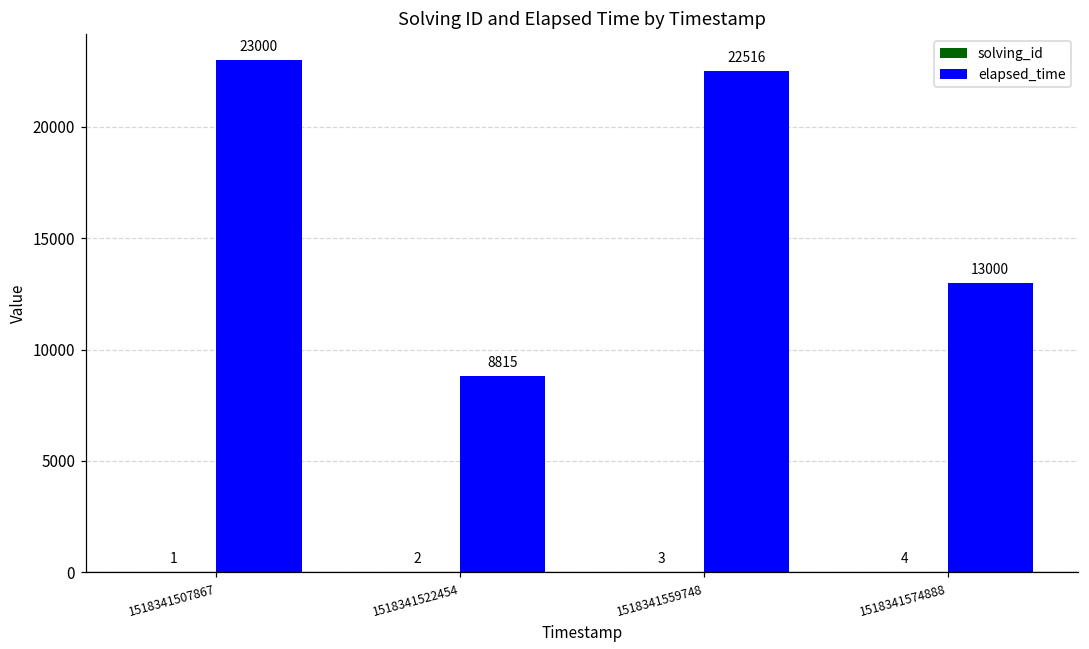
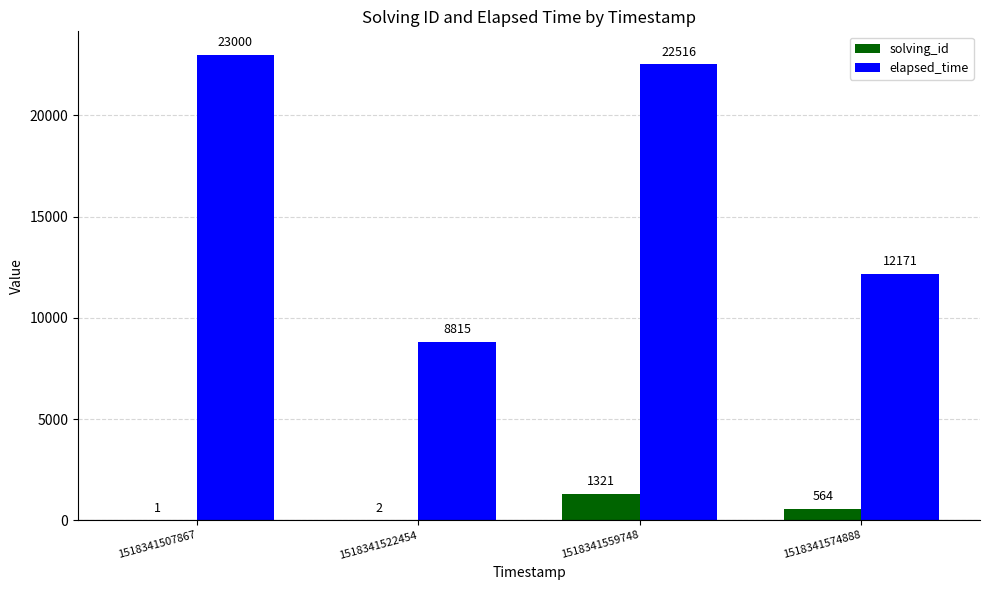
solving_id, 1518341559748: 3 -> 1321
solving_id, 1518341574888: 4 -> 564
elapsed_time, 1518341574888: 13000 -> 12171
